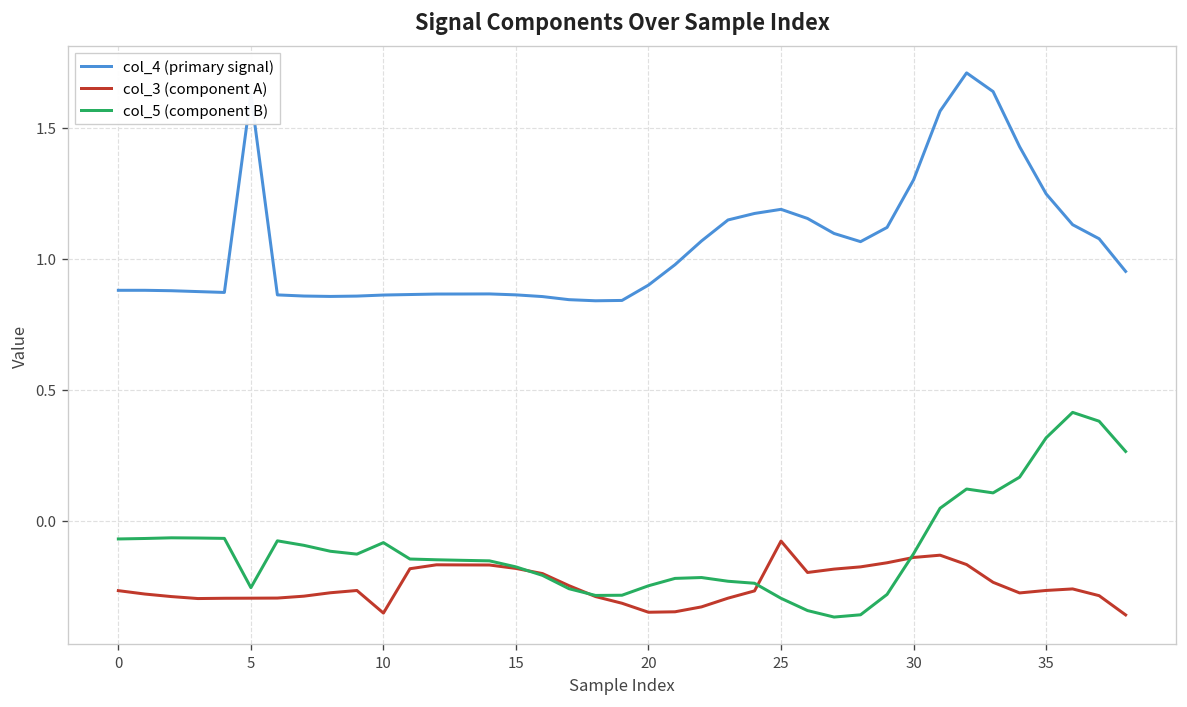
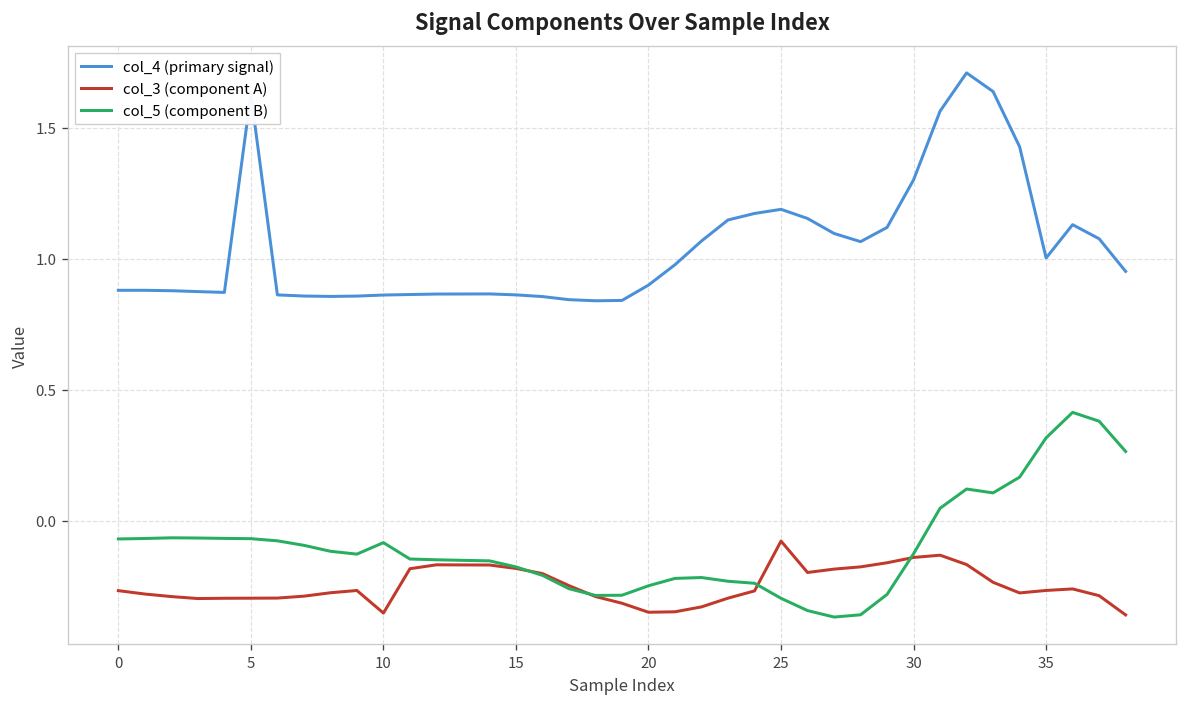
col_5 (component B), 5: -0.26 -> -0.07
col_4 (primary signal), 35: 1.25 -> 1.00
